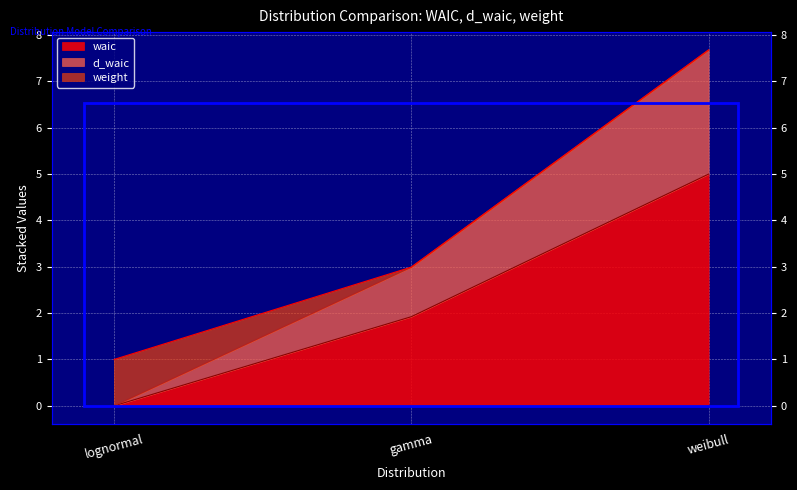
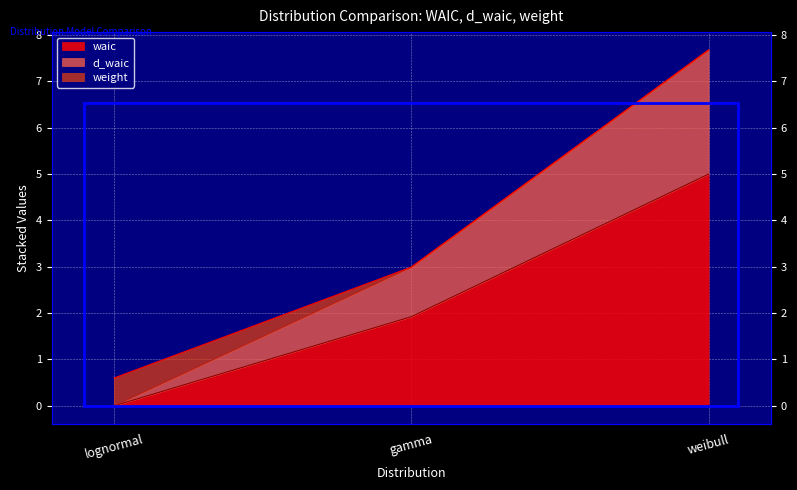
weight, lognormal: 1.0 -> 0.6
